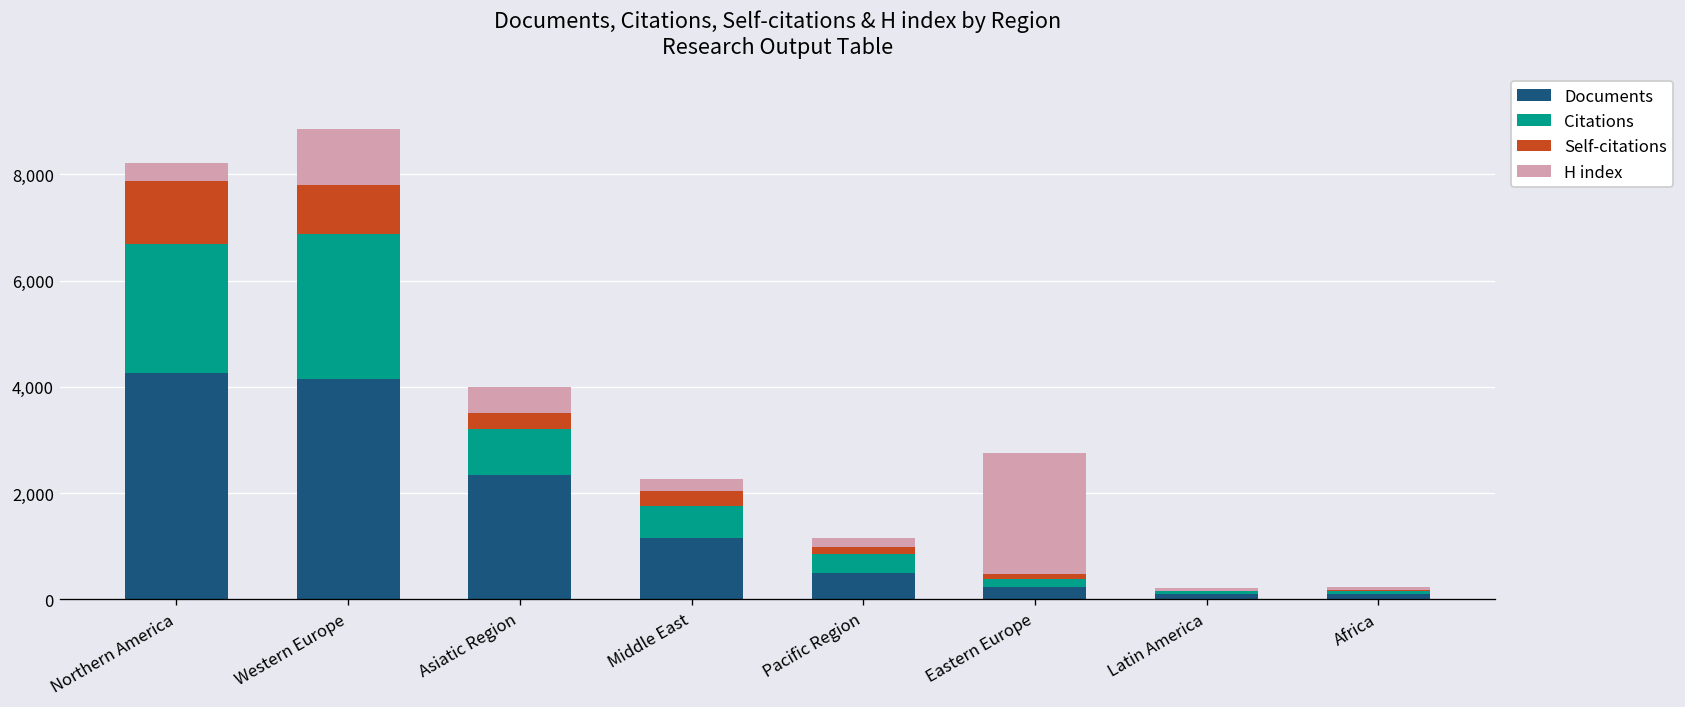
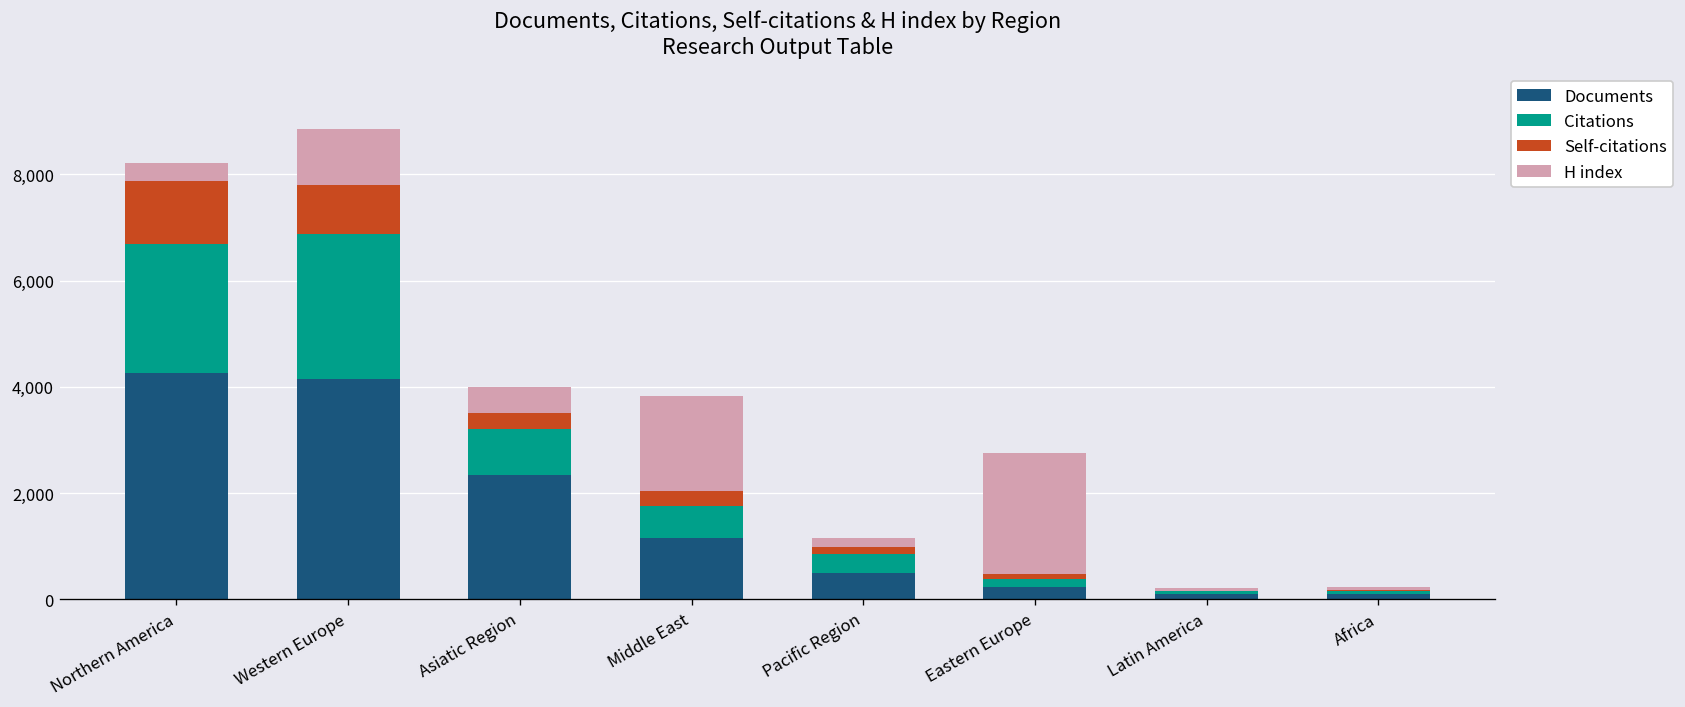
H index, Middle East: 200 -> 1,800
